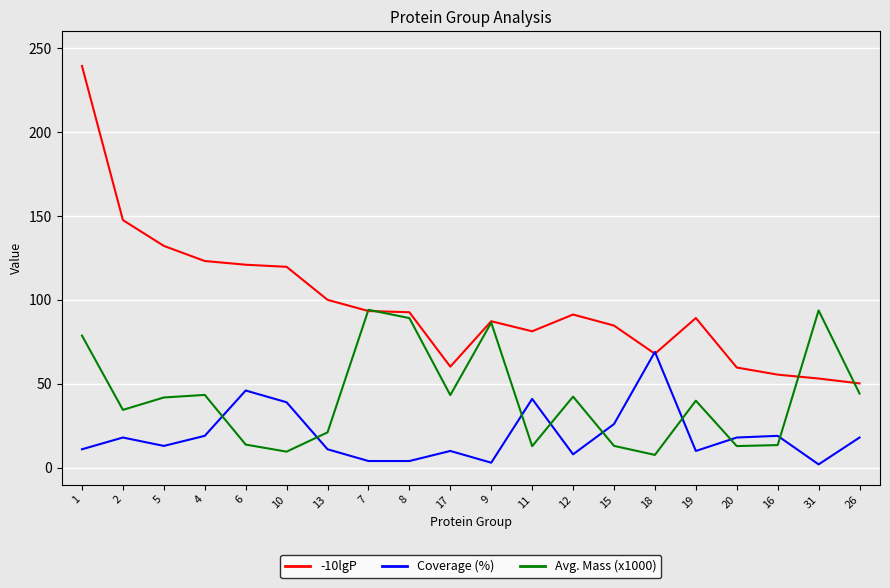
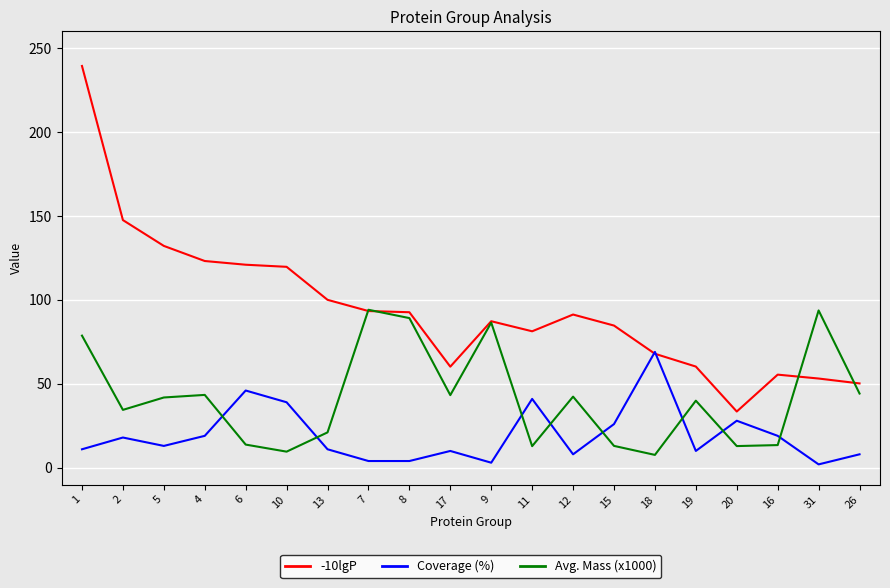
-10lgP, 19: 89 -> 60
-10lgP, 20: 60 -> 33
Coverage (%), 20: 18 -> 28
Coverage (%), 26: 18 -> 8
